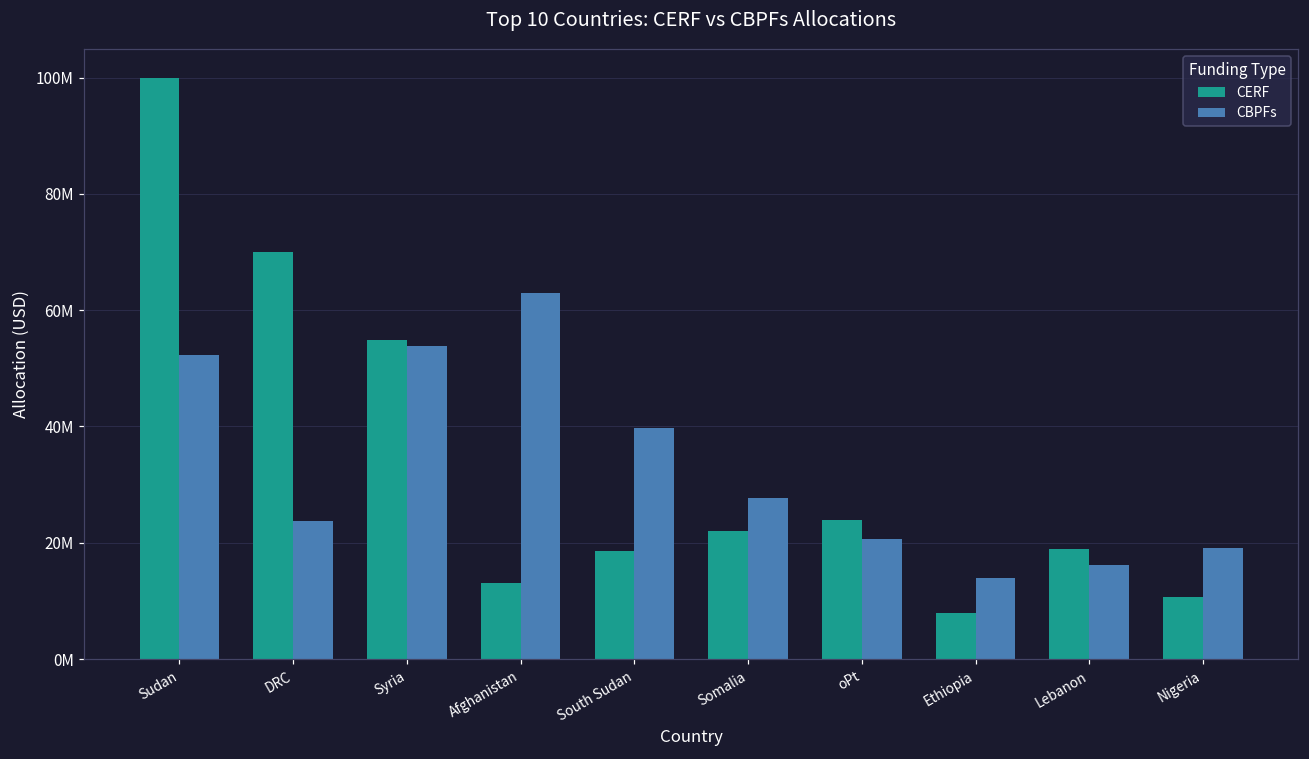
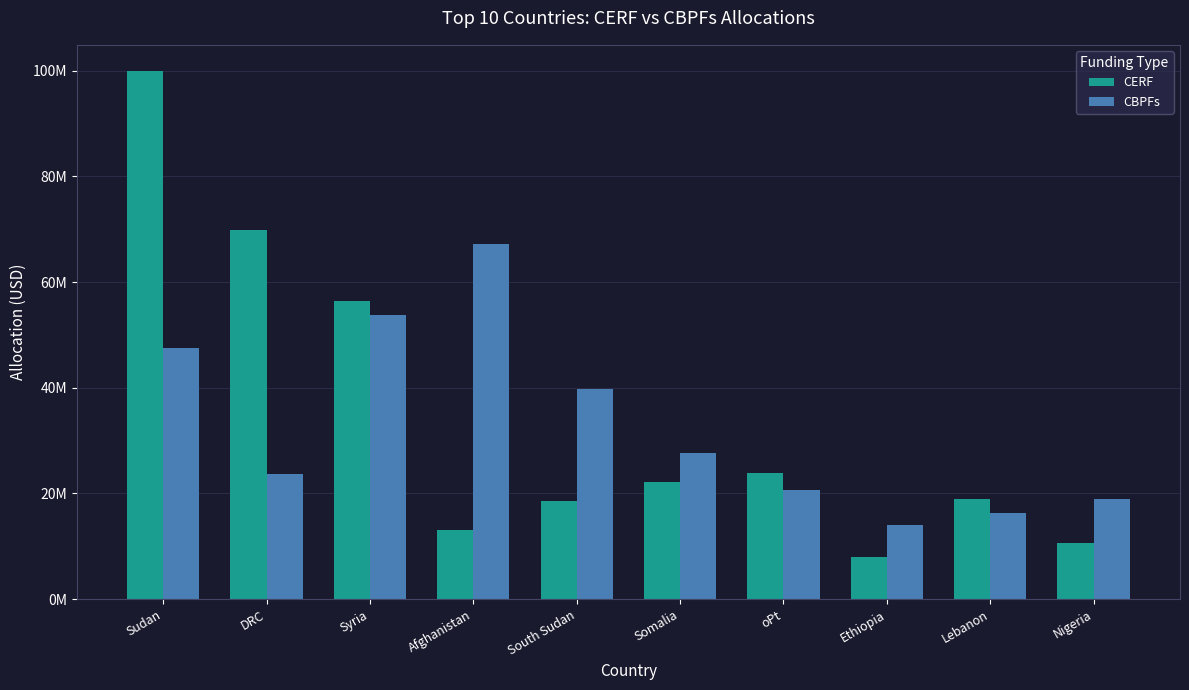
CBPFs, Sudan: 52000000 -> 48000000
CERF, Syria: 55000000 -> 56000000
CBPFs, Afghanistan: 63000000 -> 67000000
